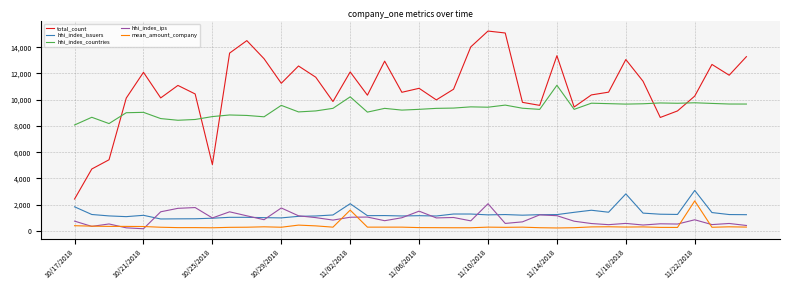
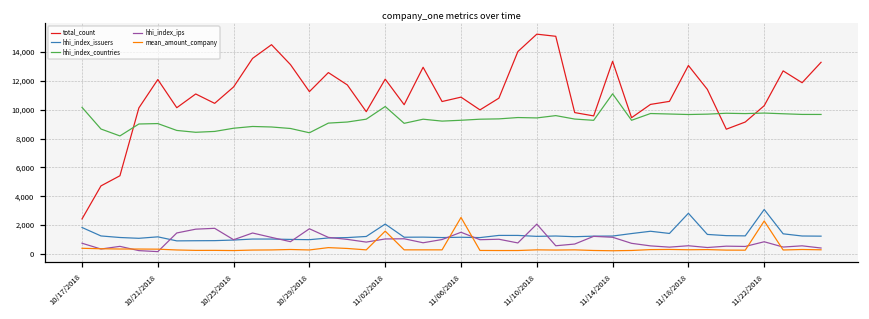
hhi_index_countries, 10/17/2018: 8,100 -> 10,200
total_count, 10/25/2018: 5,100 -> 11,600
hhi_index_countries, 10/29/2018: 9,600 -> 8,400
mean_amount_company, 11/06/2018: 200 -> 2,500
